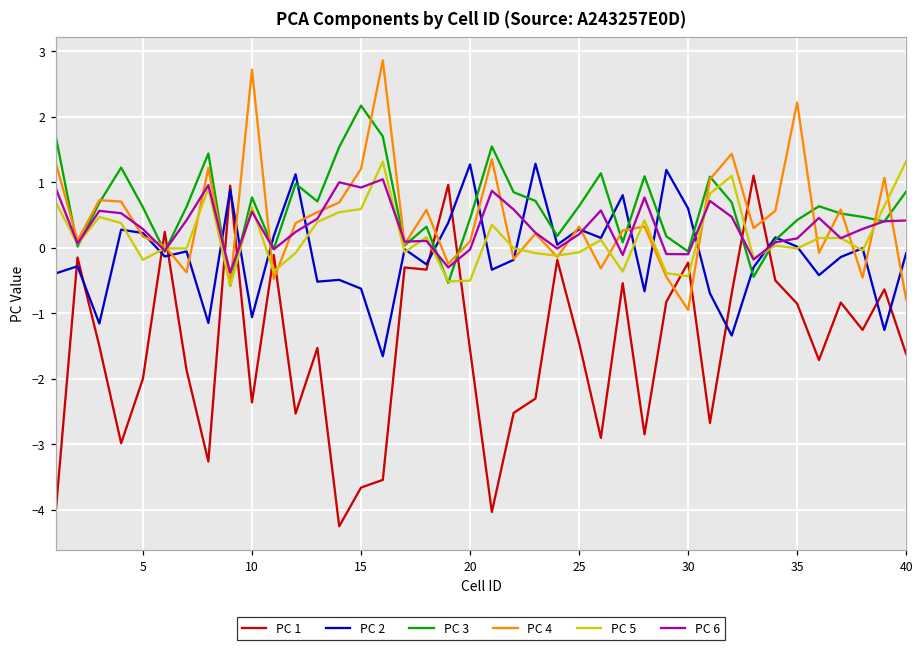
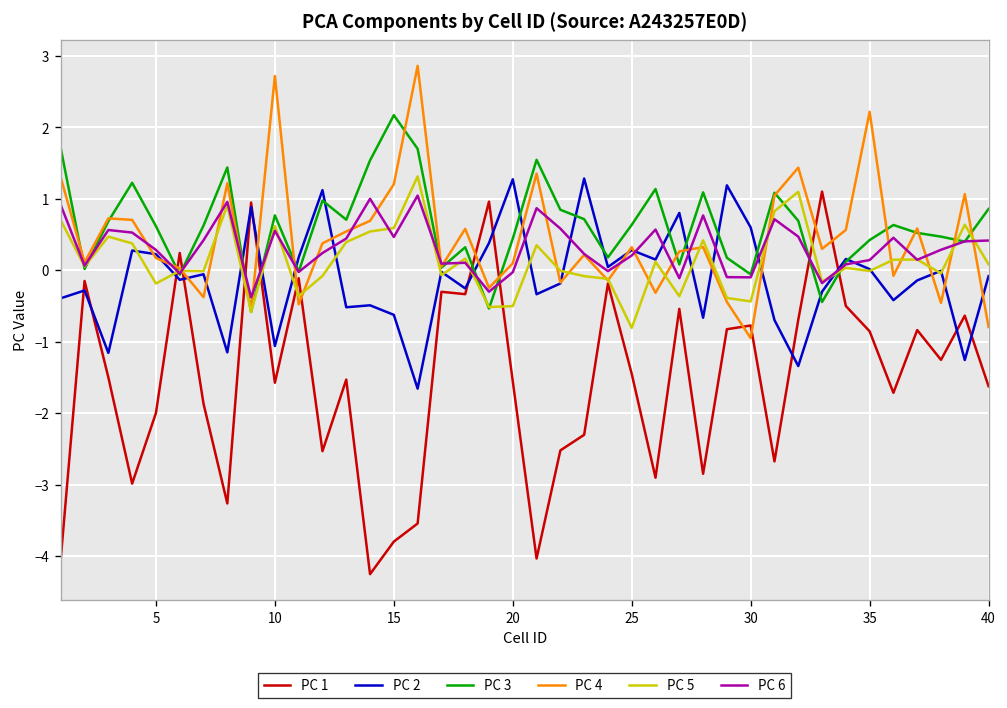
PC 1, 10: -2.4 -> -1.6
PC 1, 15: -3.7 -> -3.8
PC 6, 15: 0.9 -> 0.5
PC 5, 25: -0.1 -> -0.8
PC 1, 30: -0.2 -> -0.8
PC 5, 40: 1.3 -> 0.1
